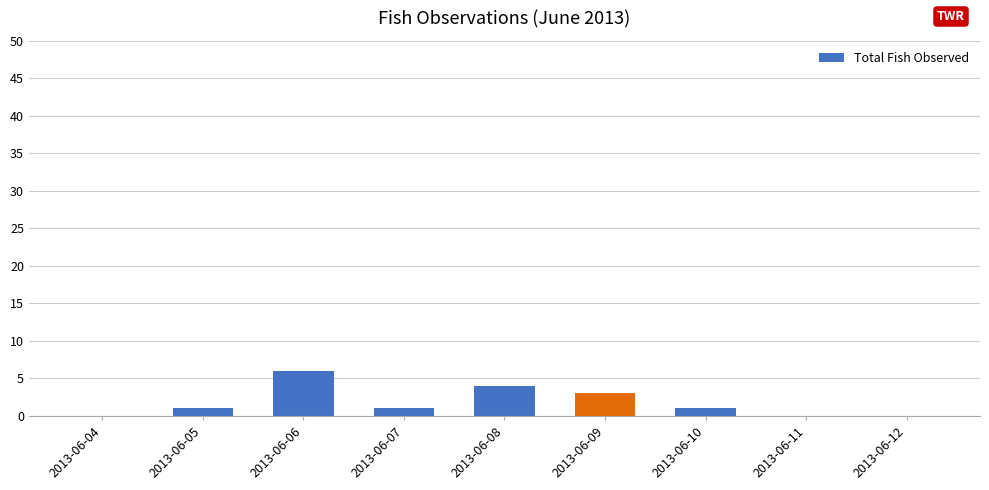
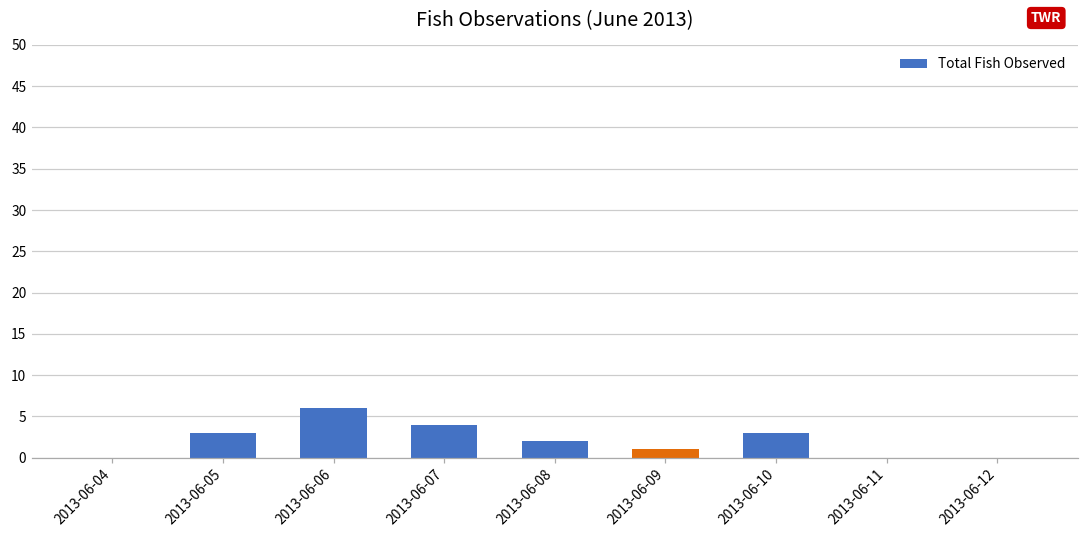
2013-06-05: 1 -> 3
2013-06-07: 1 -> 4
2013-06-08: 4 -> 2
2013-06-09: 3 -> 1
2013-06-10: 1 -> 3
